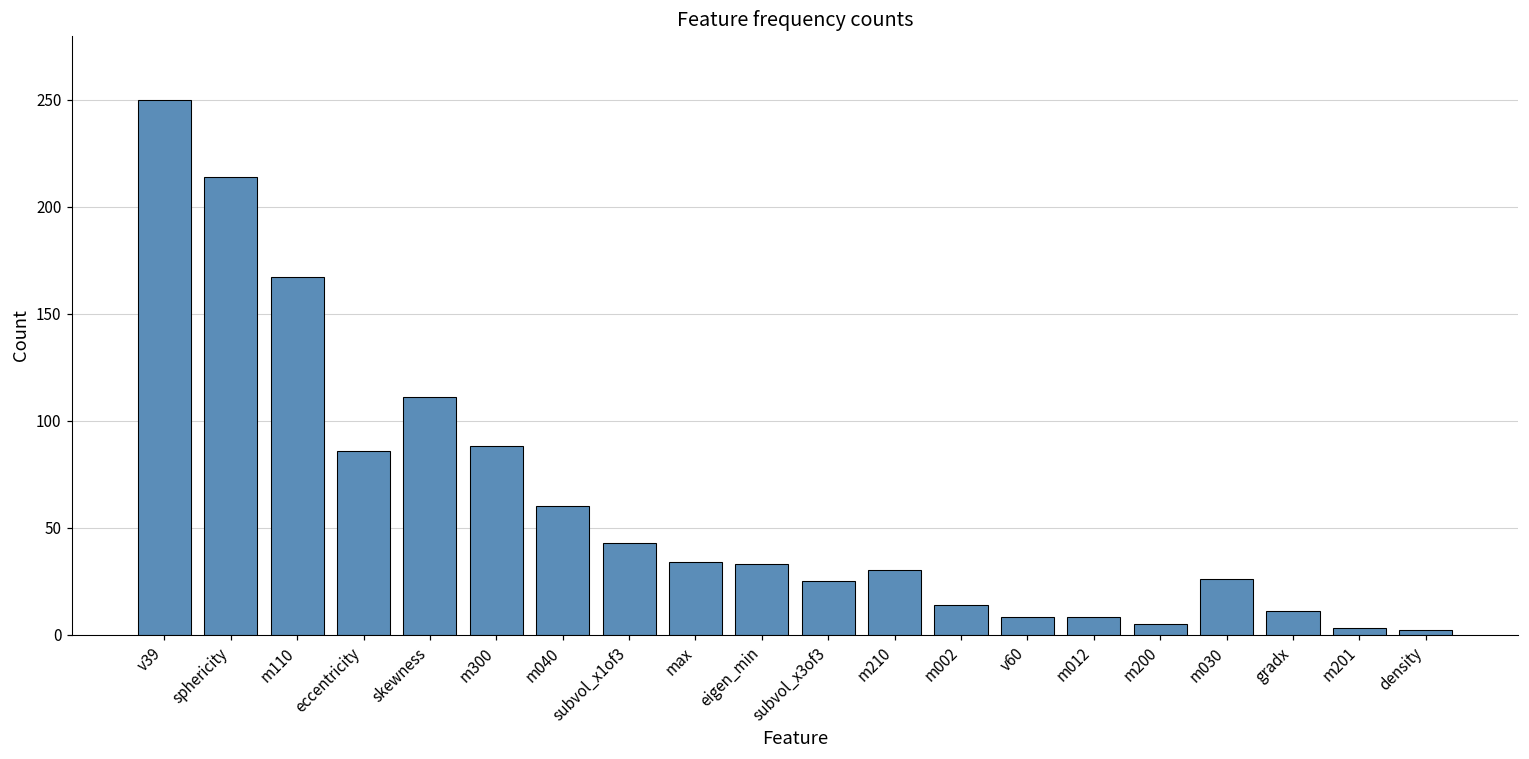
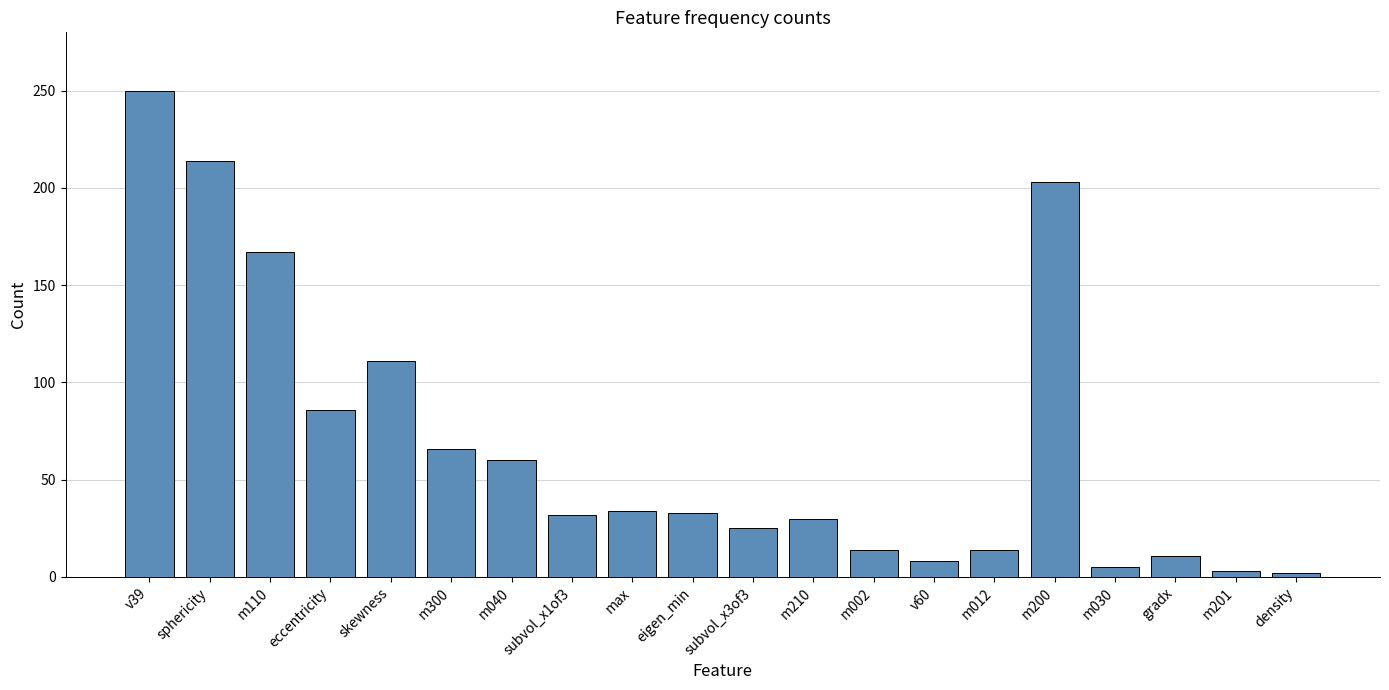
m300: 88 -> 66
subvol_x1of3: 43 -> 32
m012: 8 -> 14
m200: 5 -> 203
m030: 26 -> 5
